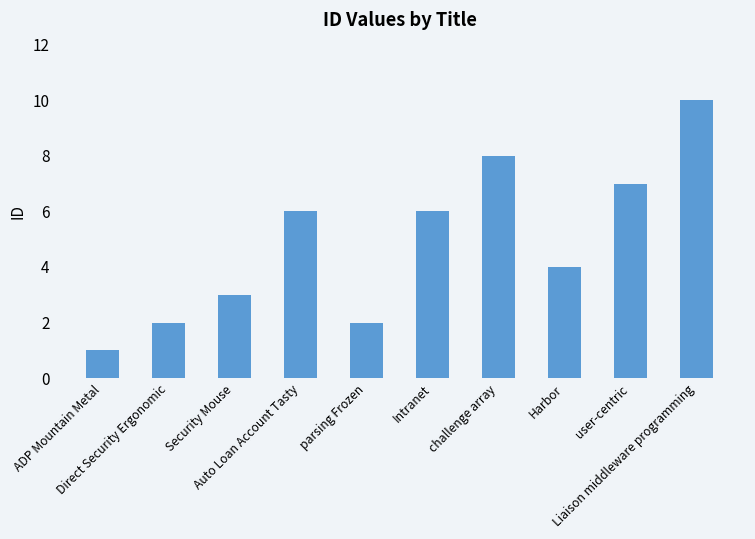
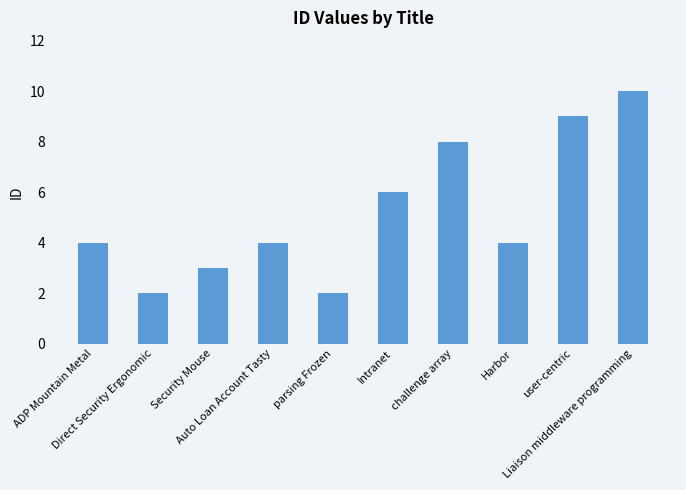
ADP Mountain Metal: 1 -> 4
Auto Loan Account Tasty: 6 -> 4
user-centric: 7 -> 9
